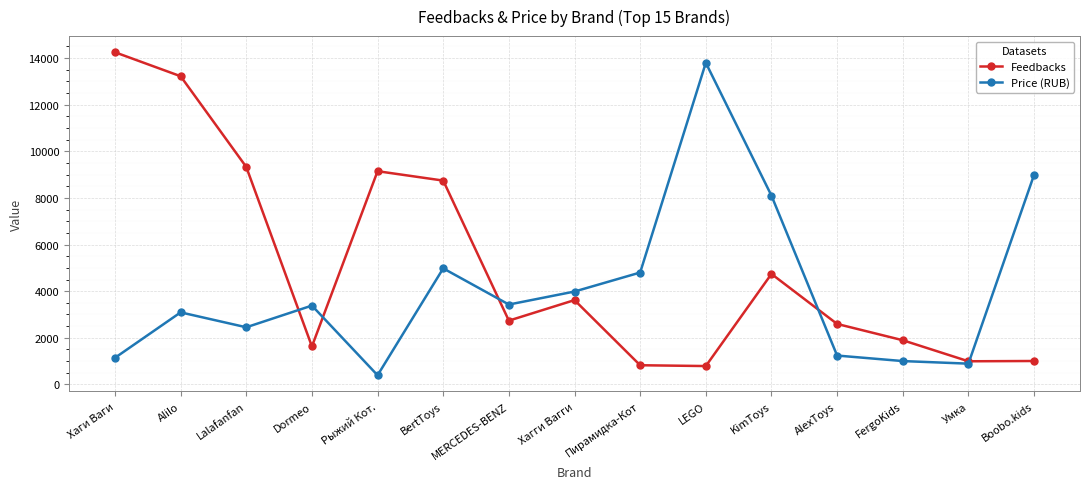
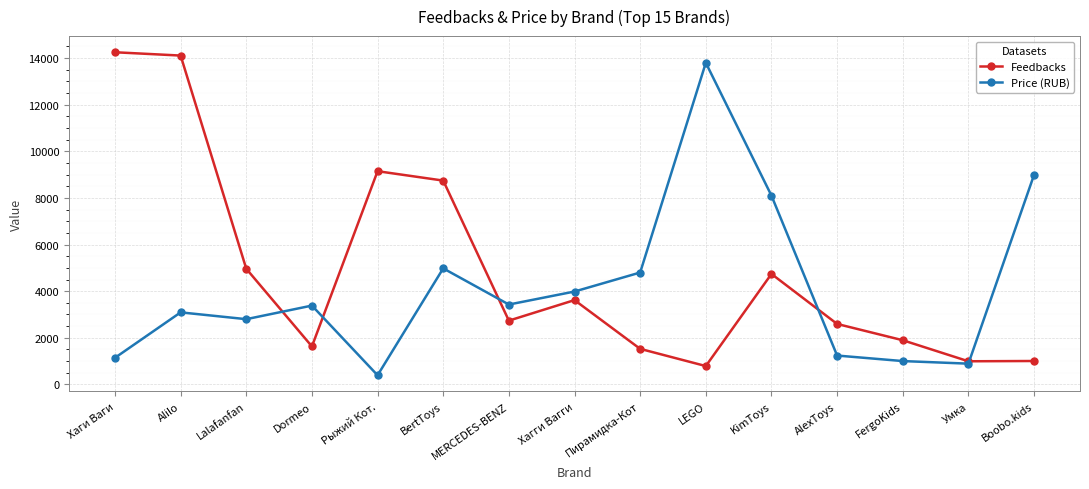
Feedbacks, Alilo: 13200 -> 14100
Feedbacks, Lalafanfan: 9300 -> 5000
Price (RUB), Lalafanfan: 2500 -> 2800
Feedbacks, Пирамидка-Кот: 800 -> 1500
